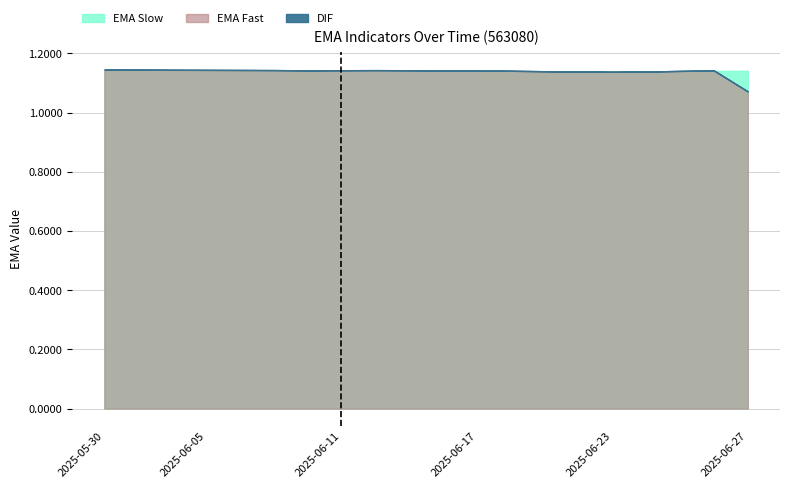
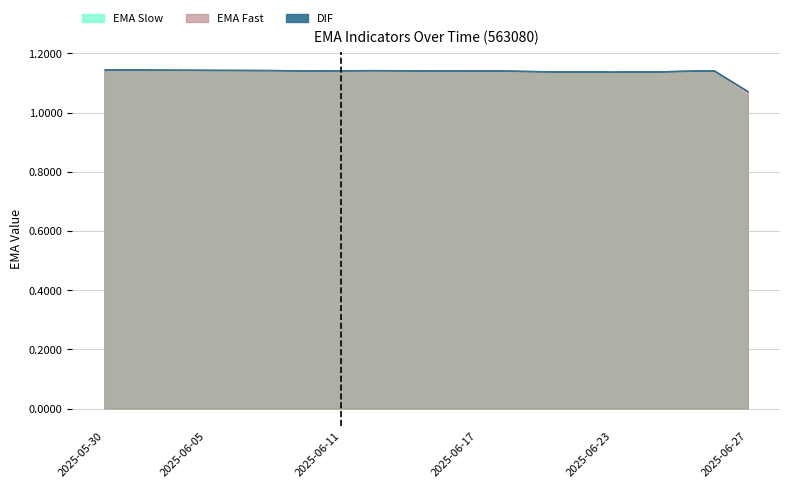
EMA Slow, 2025-06-27: 1.14 -> 1.06
